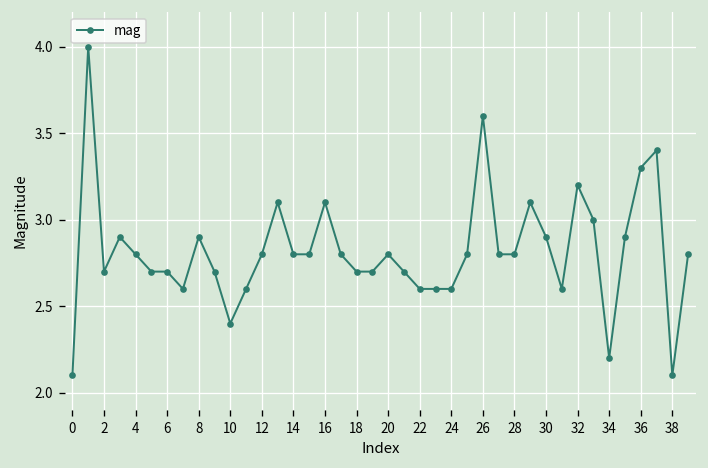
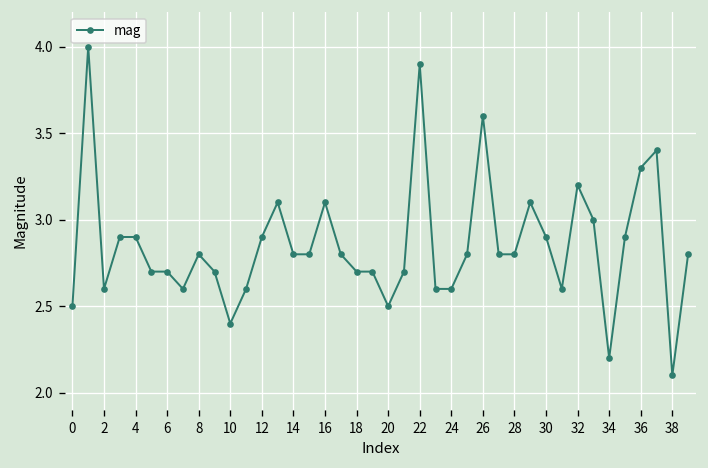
0: 2.1 -> 2.5
2: 2.7 -> 2.6
4: 2.8 -> 2.9
8: 2.9 -> 2.8
12: 2.8 -> 2.9
20: 2.8 -> 2.5
22: 2.6 -> 3.9
